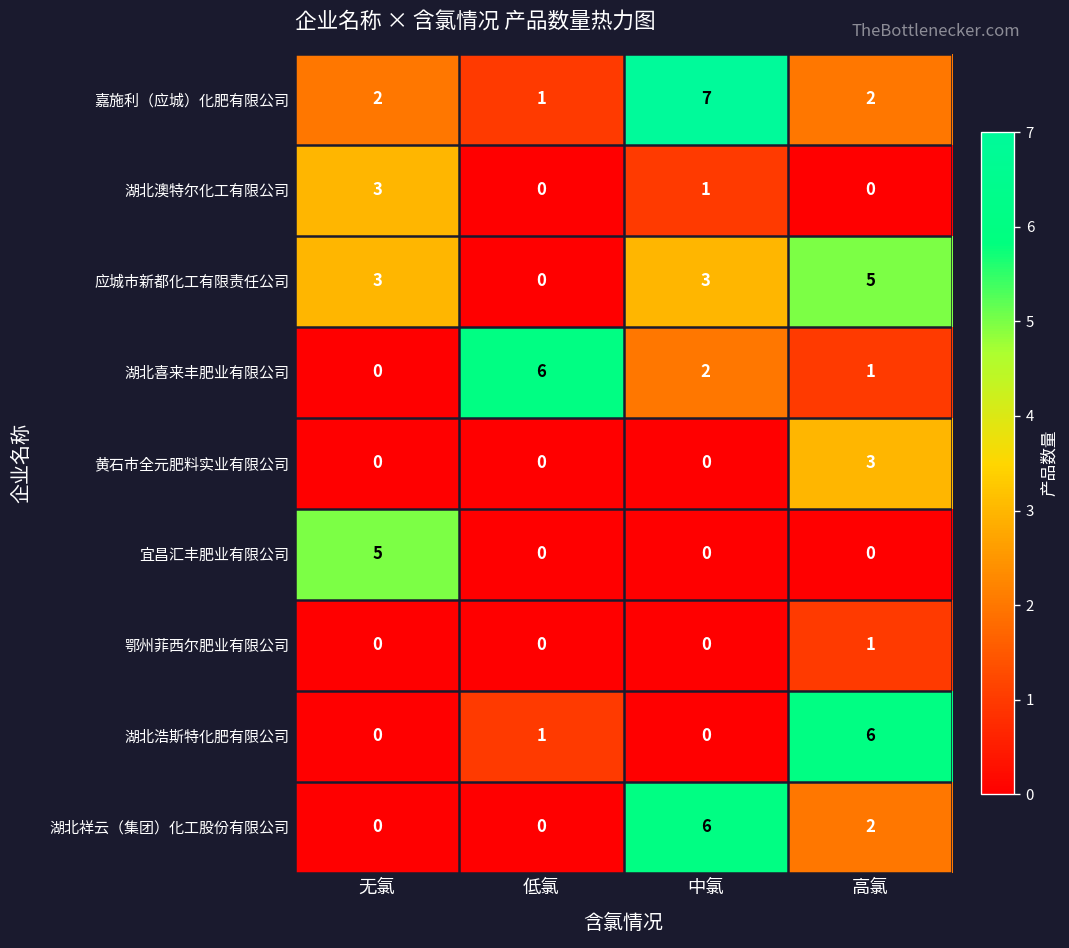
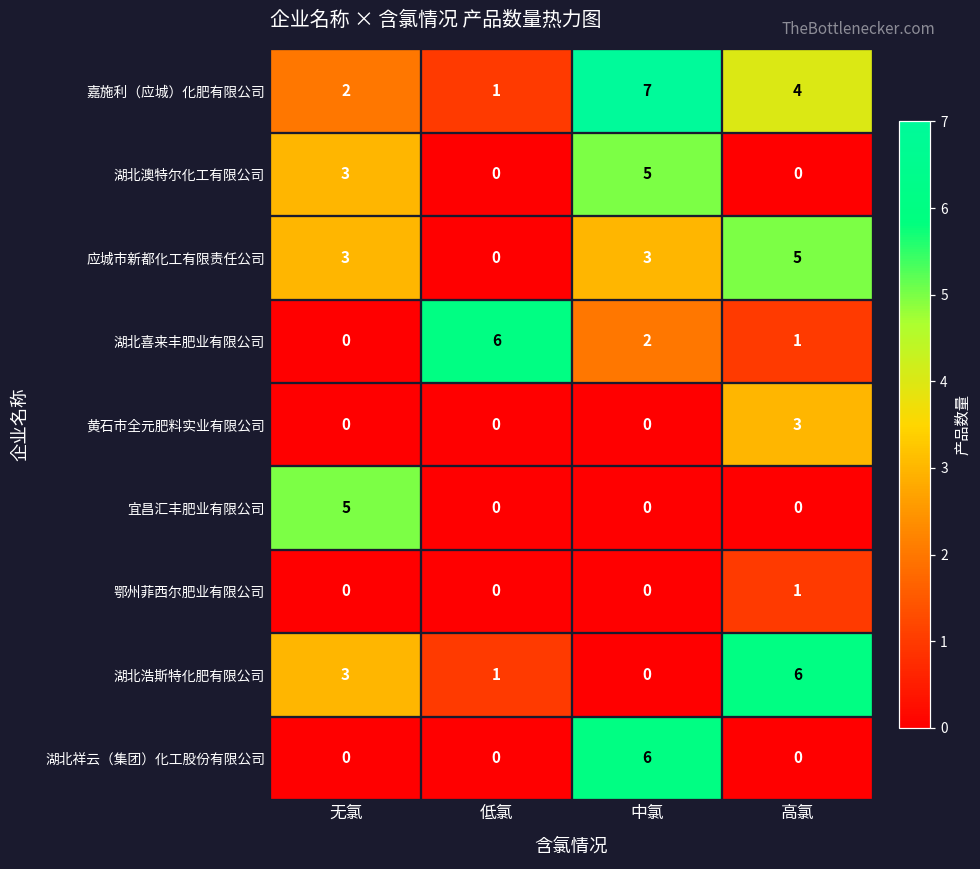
嘉施利（应城）化肥有限公司, 高氯: 2 -> 4
湖北澳特尔化工有限公司, 中氯: 1 -> 5
湖北浩斯特化肥有限公司, 无氯: 0 -> 3
湖北祥云（集团）化工股份有限公司, 高氯: 2 -> 0
